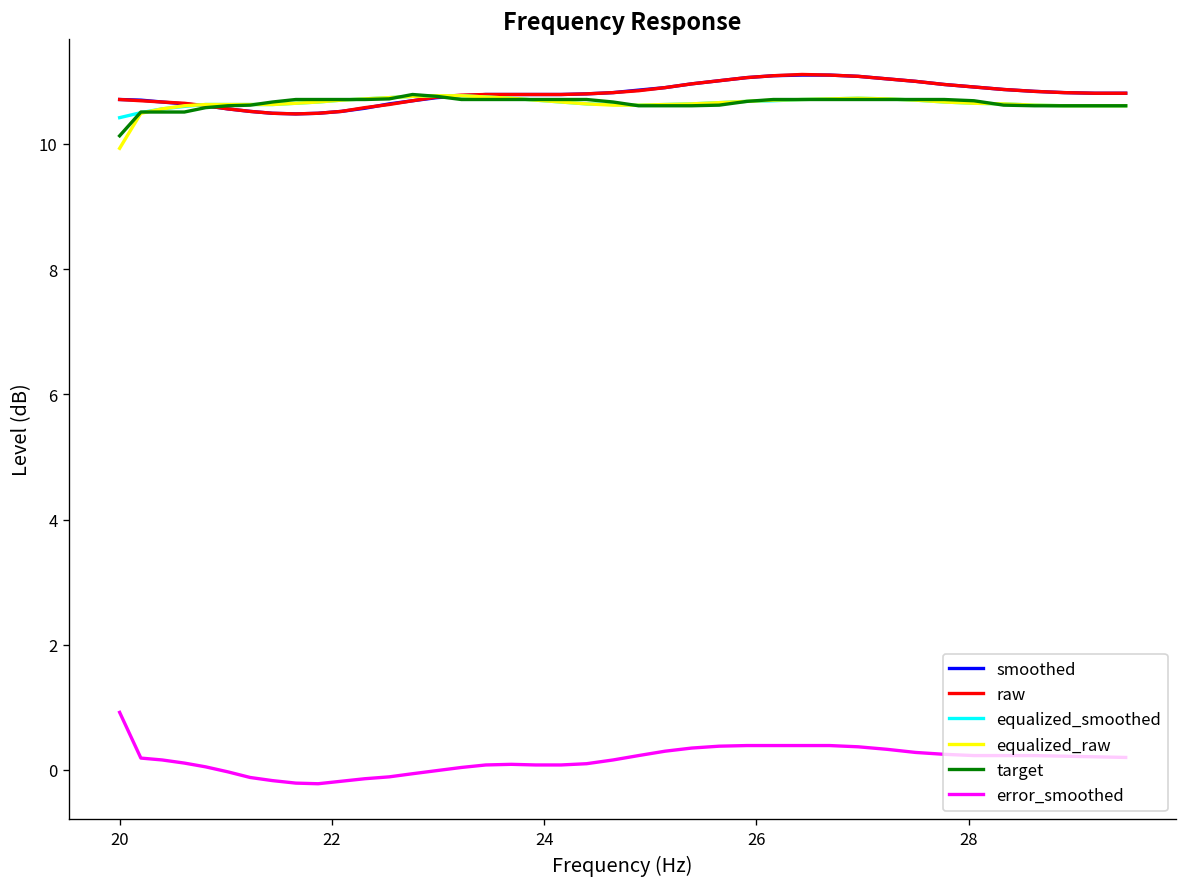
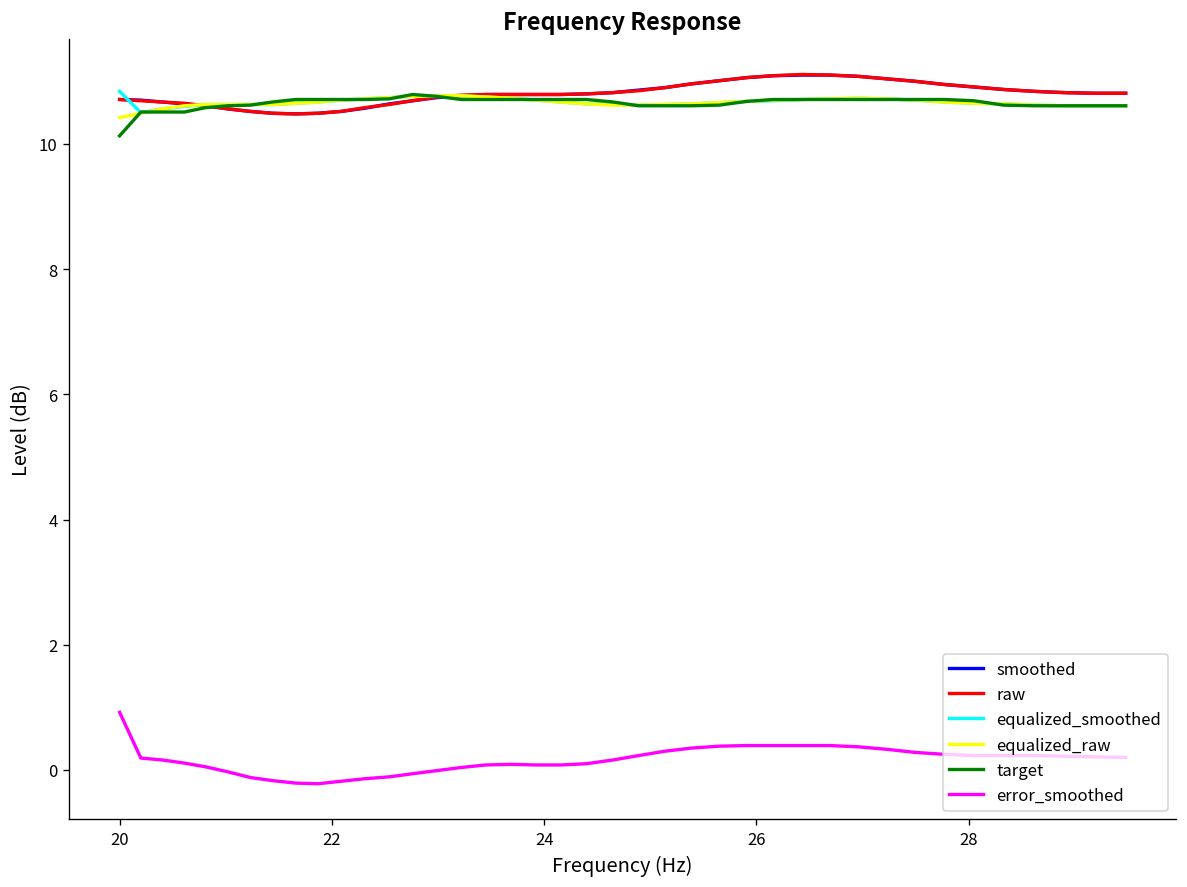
equalized_smoothed, 20: 10.4 -> 10.8
equalized_raw, 20: 9.9 -> 10.4
